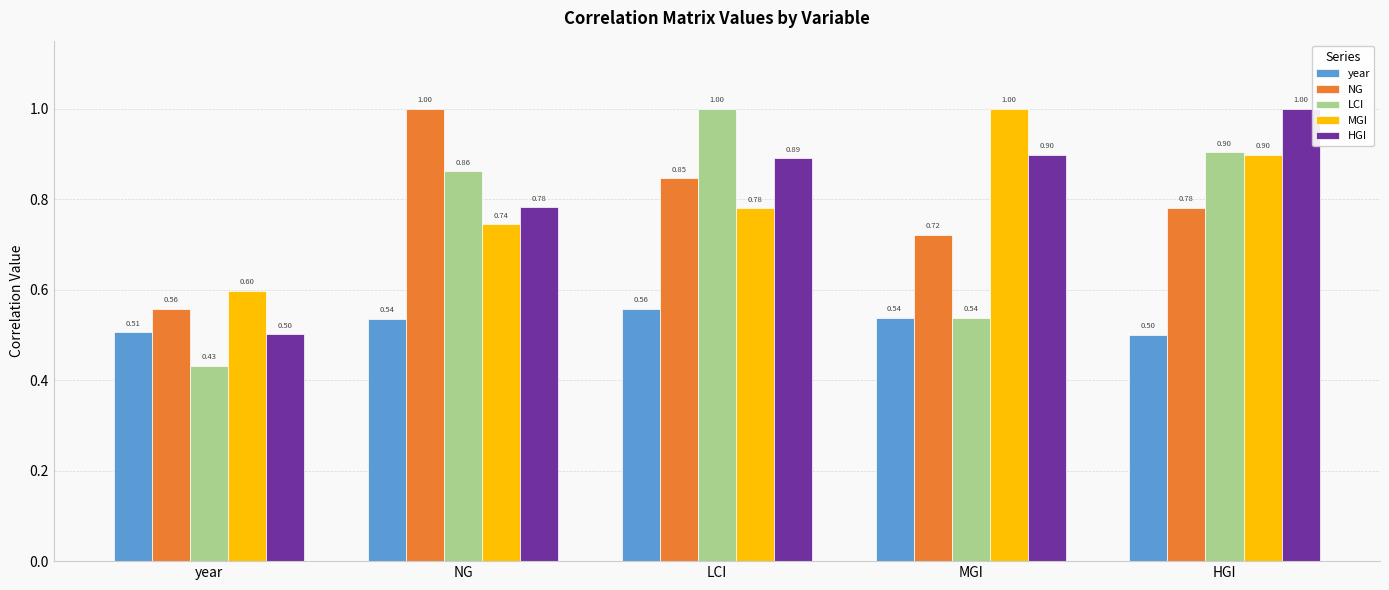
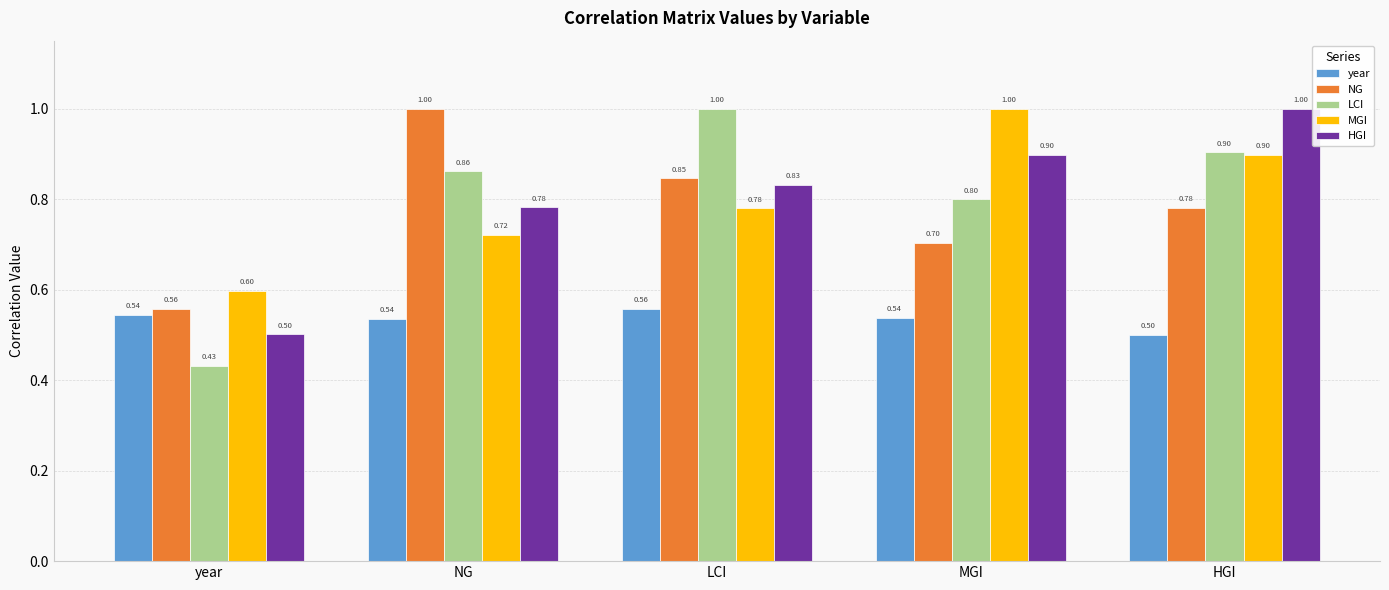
year, year: 0.51 -> 0.54
MGI, NG: 0.74 -> 0.72
HGI, LCI: 0.89 -> 0.83
NG, MGI: 0.72 -> 0.70
LCI, MGI: 0.54 -> 0.80
